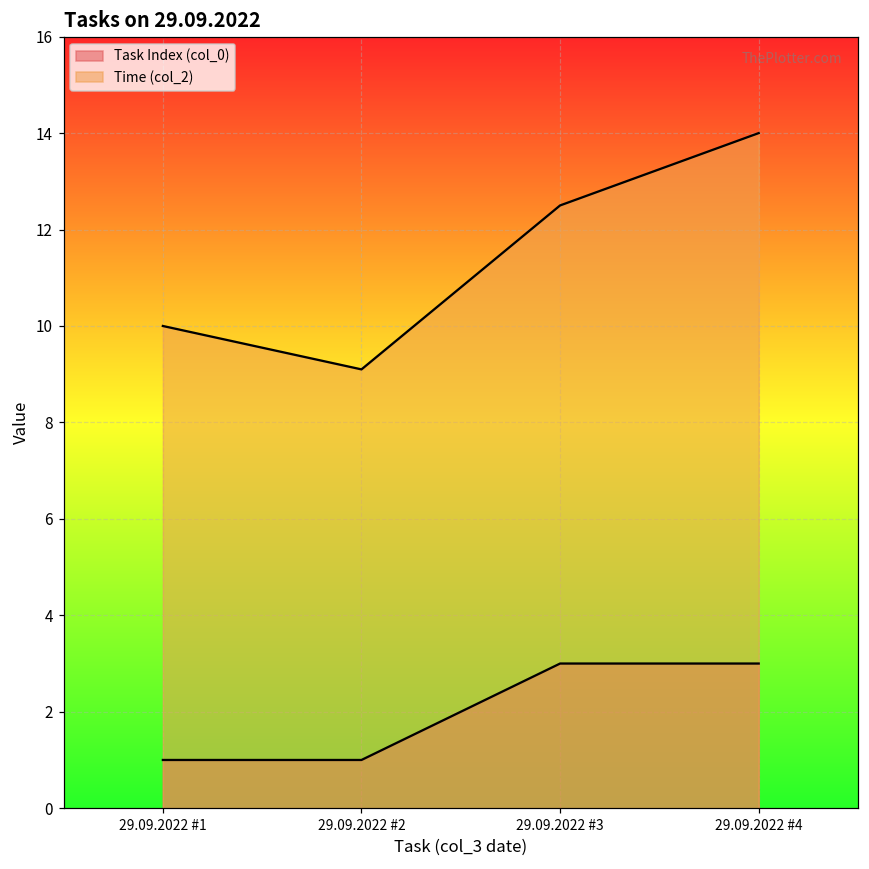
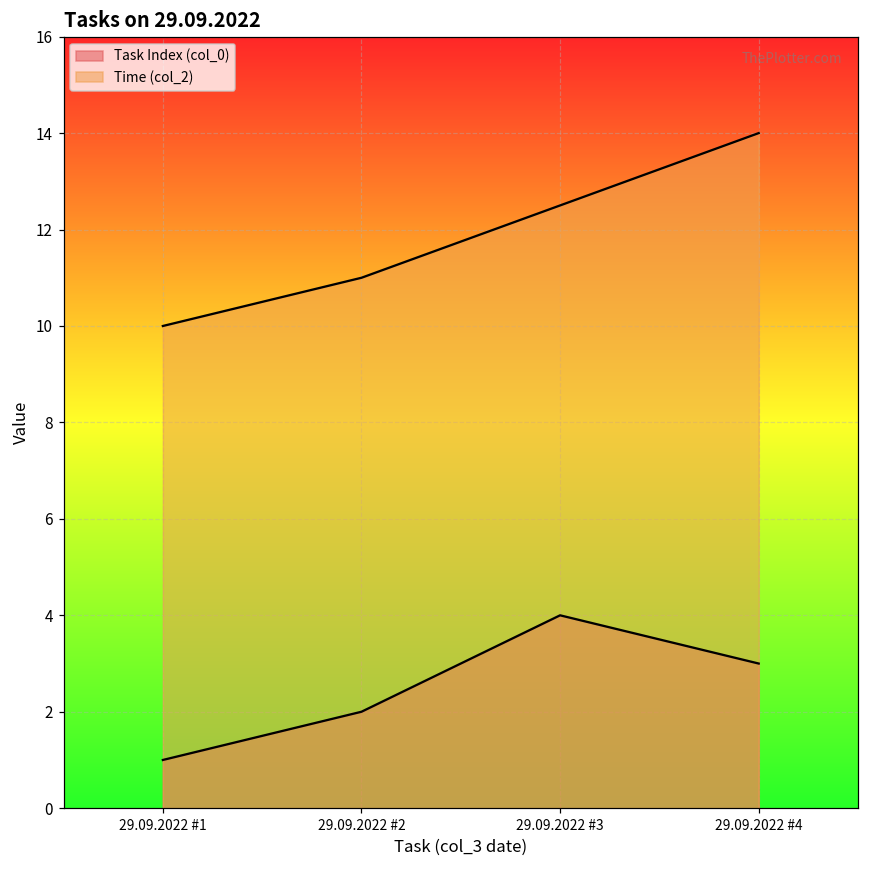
Task Index (col_0), 29.09.2022 #2: 1 -> 2
Time (col_2), 29.09.2022 #2: 9.1 -> 11.0
Task Index (col_0), 29.09.2022 #3: 3 -> 4
